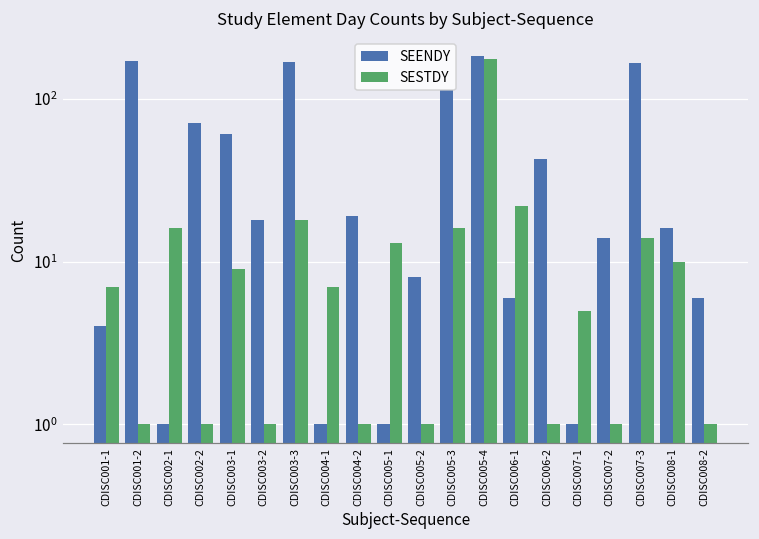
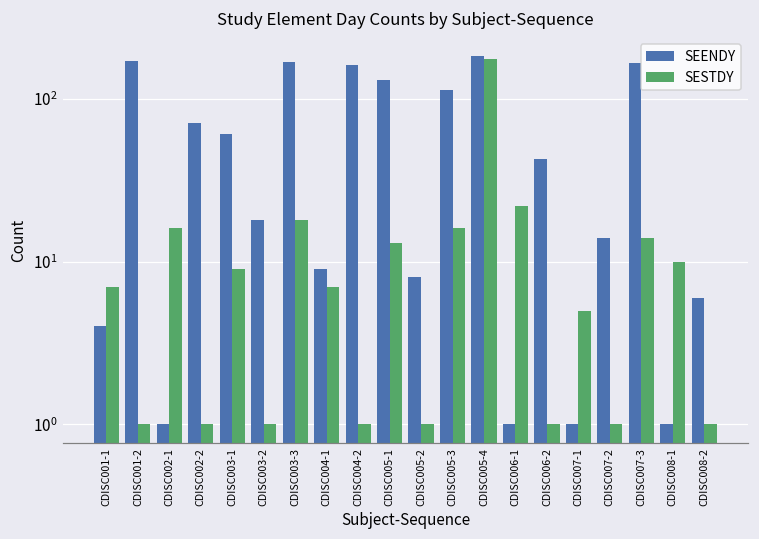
SEENDY, CDISC004-1: 1 -> 9
SEENDY, CDISC004-2: 19 -> 160
SEENDY, CDISC005-1: 1 -> 130
SEENDY, CDISC006-1: 6 -> 1
SEENDY, CDISC008-1: 16 -> 1
